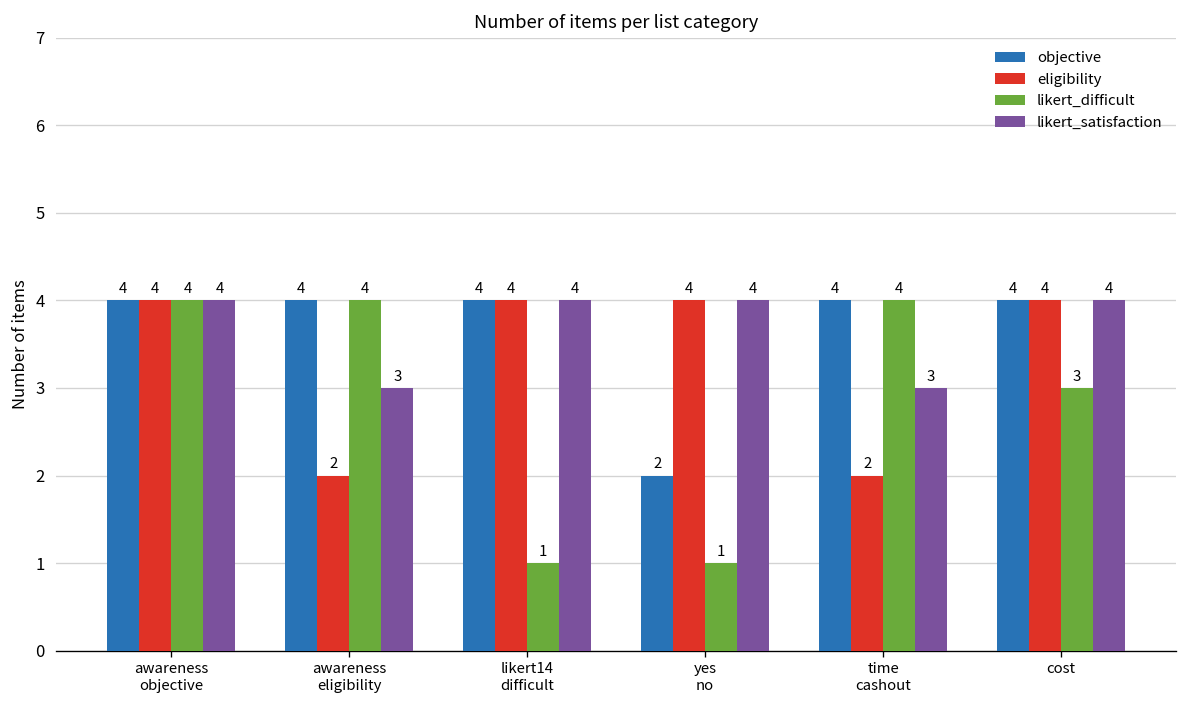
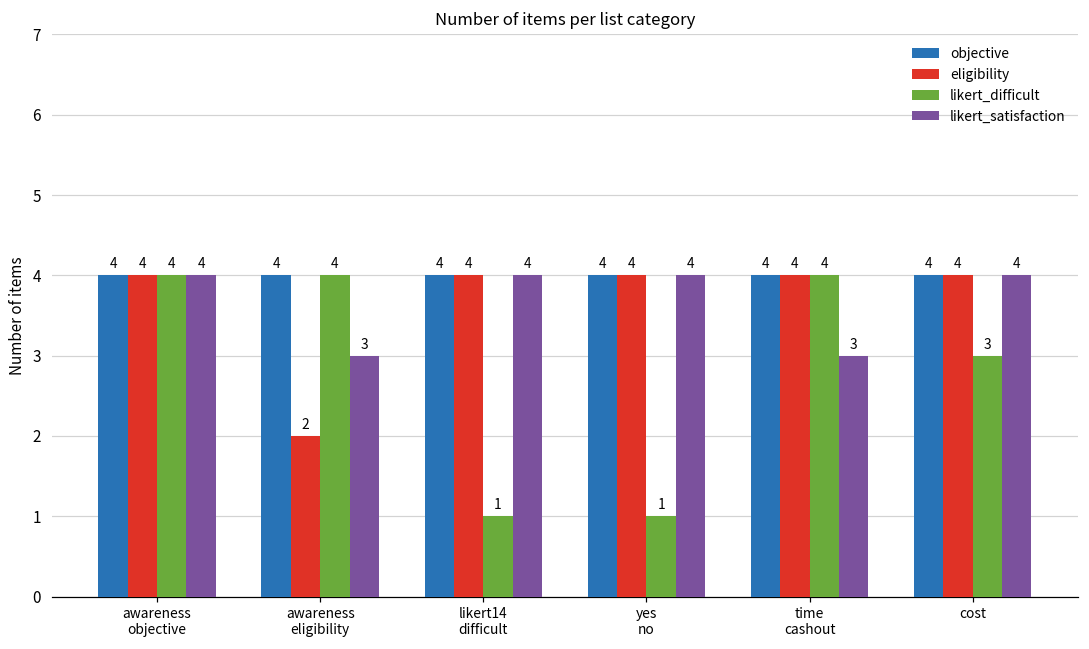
objective, yes no: 2 -> 4
eligibility, time cashout: 2 -> 4
